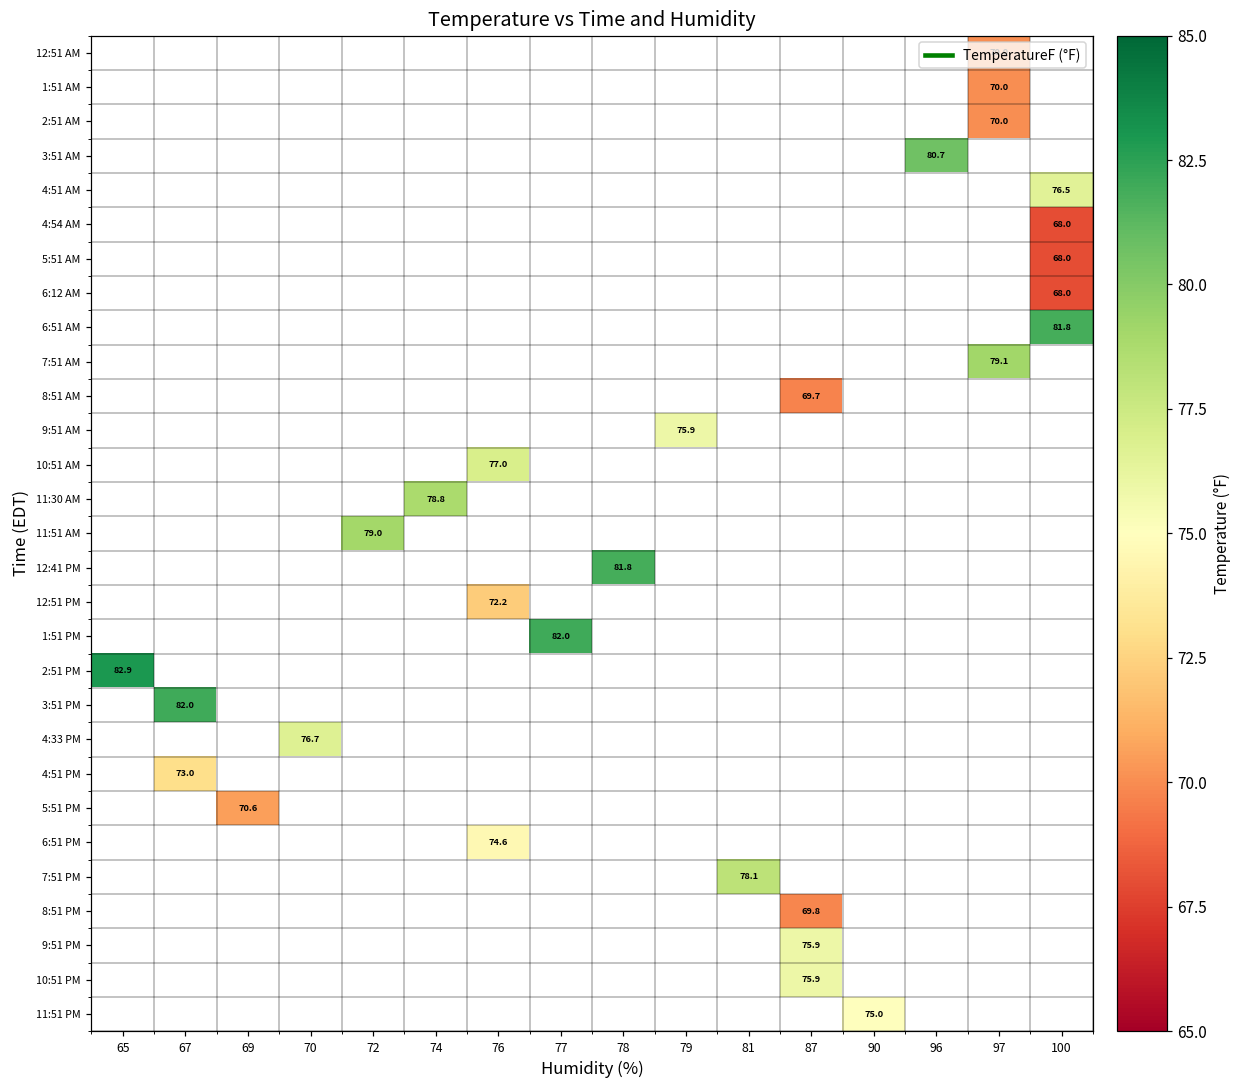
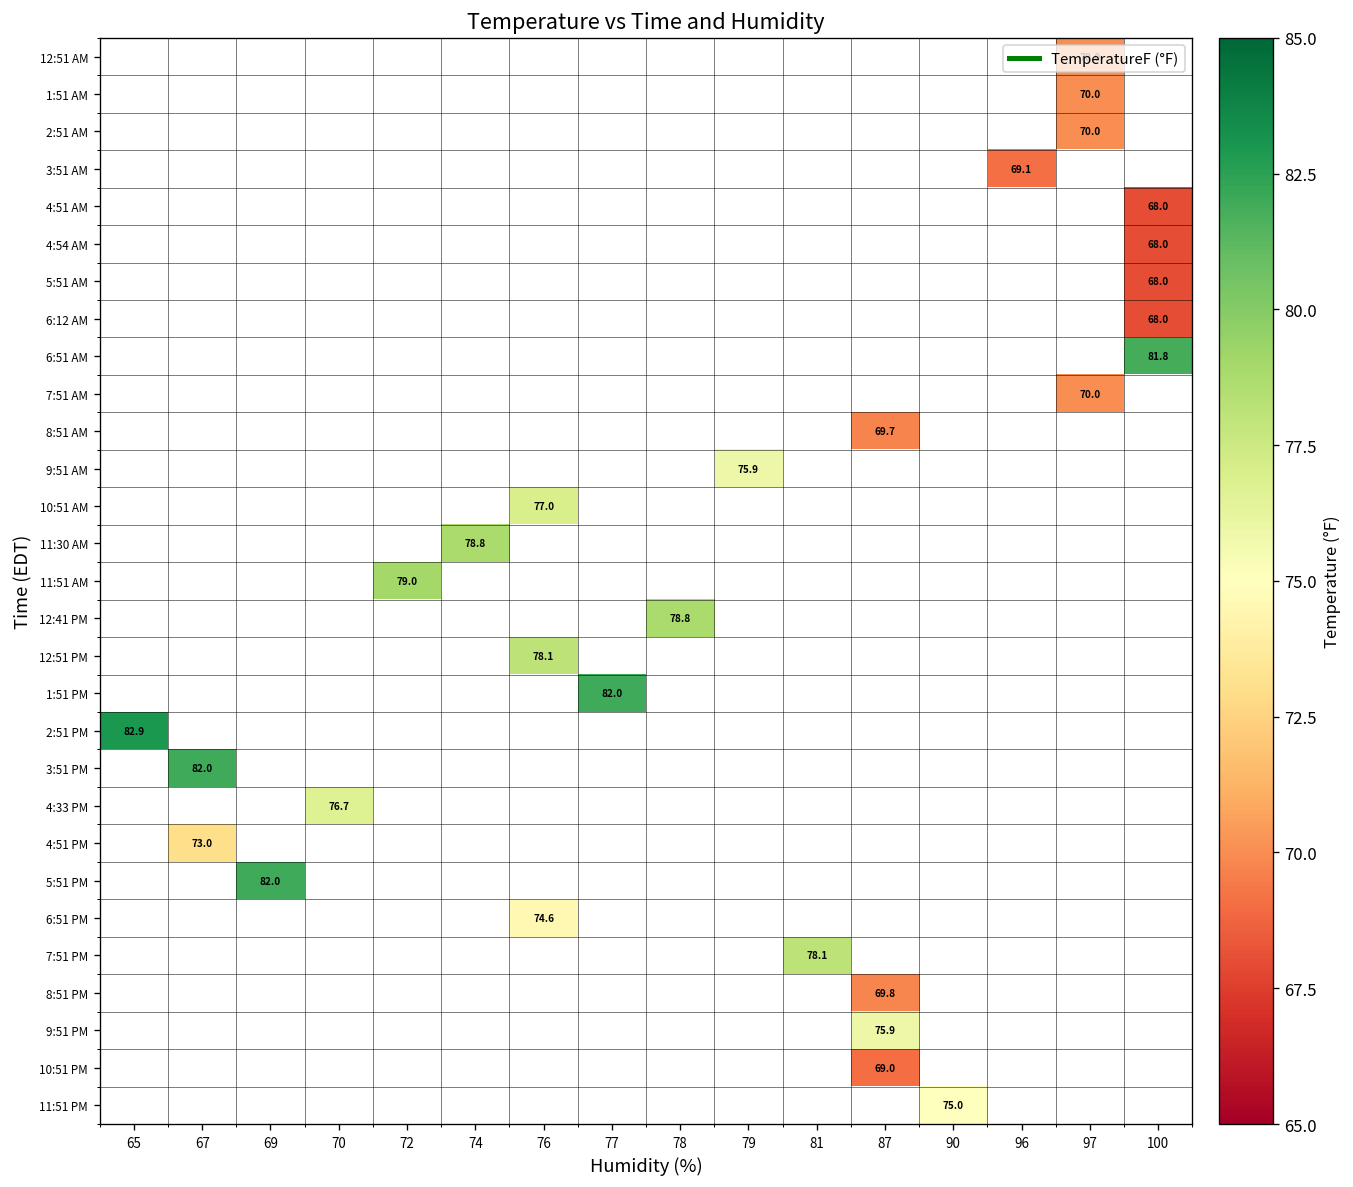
3:51 AM, 96: 80.7 -> 69.1
4:51 AM, 100: 76.5 -> 68.0
7:51 AM, 97: 79.1 -> 70.0
12:41 PM, 78: 81.8 -> 78.8
12:51 PM, 76: 72.2 -> 78.1
5:51 PM, 69: 70.6 -> 82.0
10:51 PM, 87: 75.9 -> 69.0
